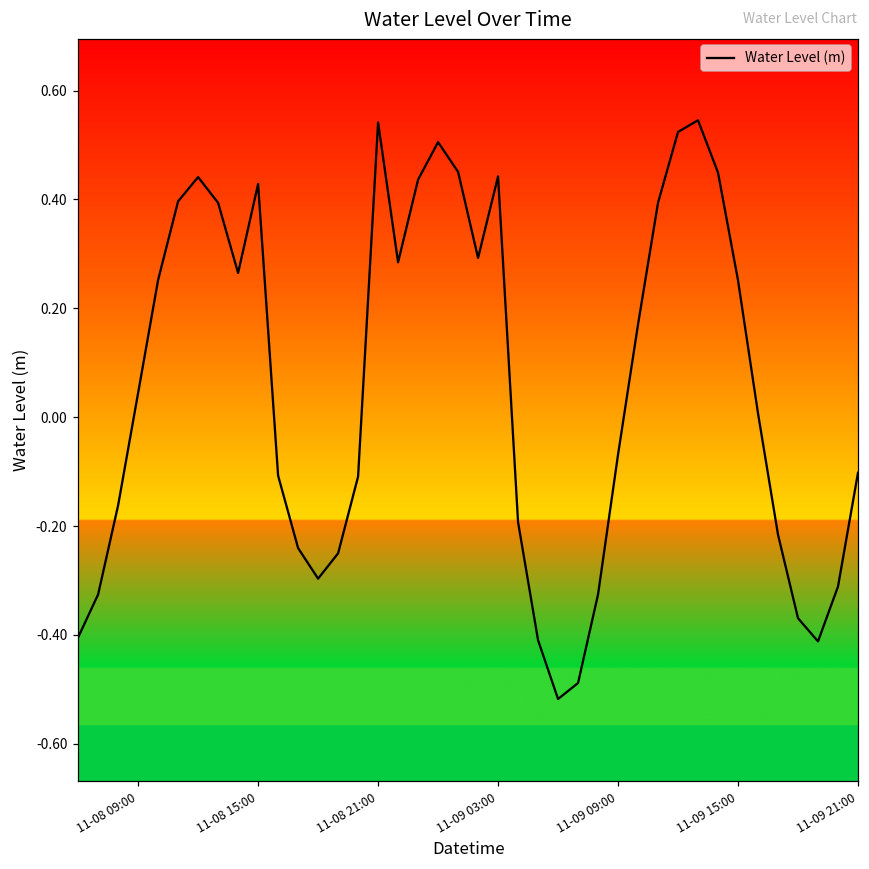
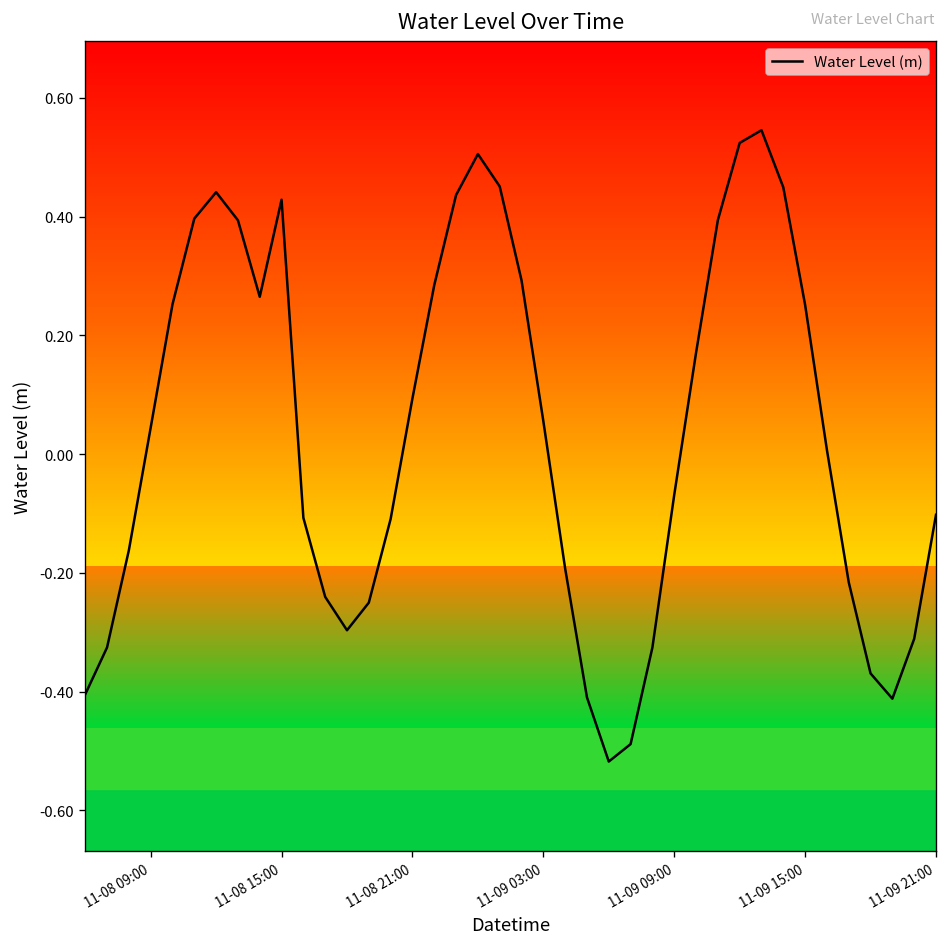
11-08 21:00: 0.54 -> 0.09
11-09 03:00: 0.44 -> 0.06
